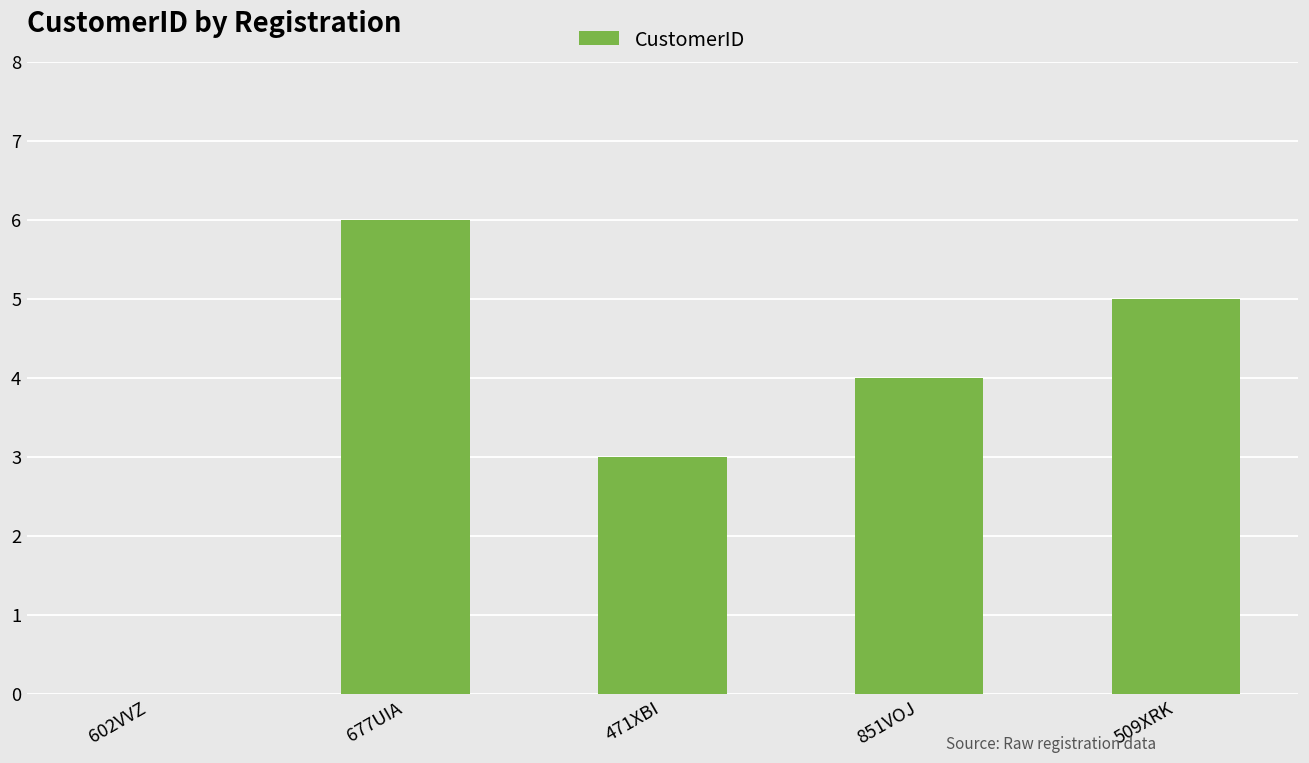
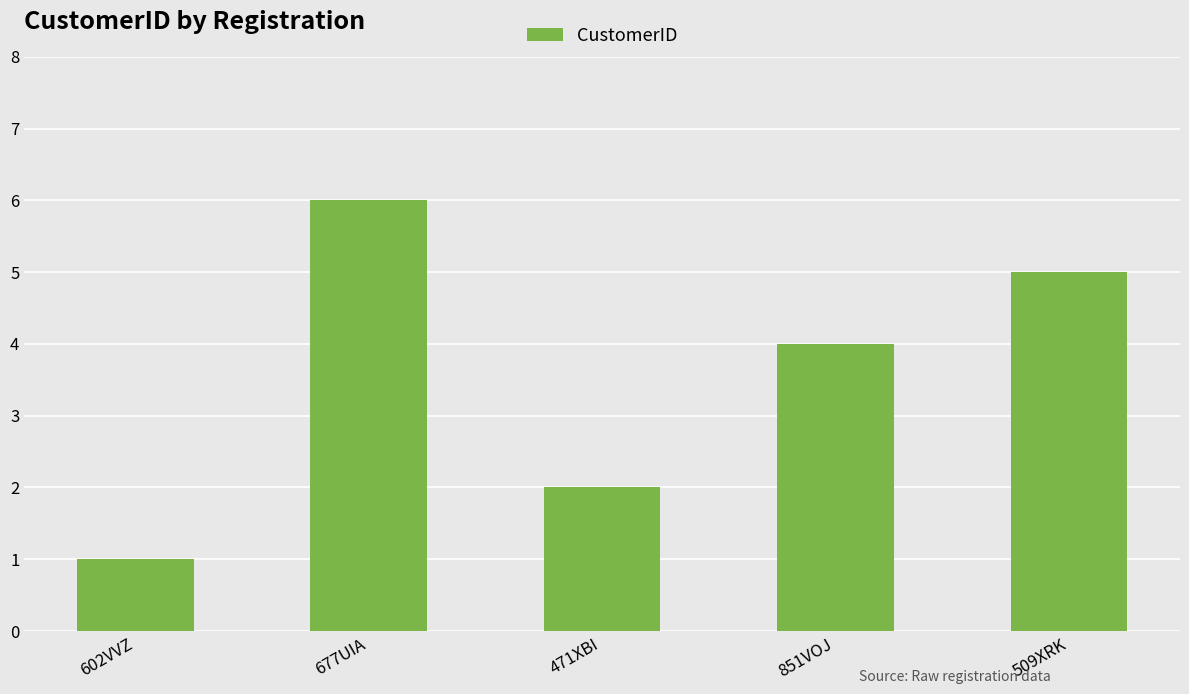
602VVZ: 0 -> 1
471XBI: 3 -> 2
